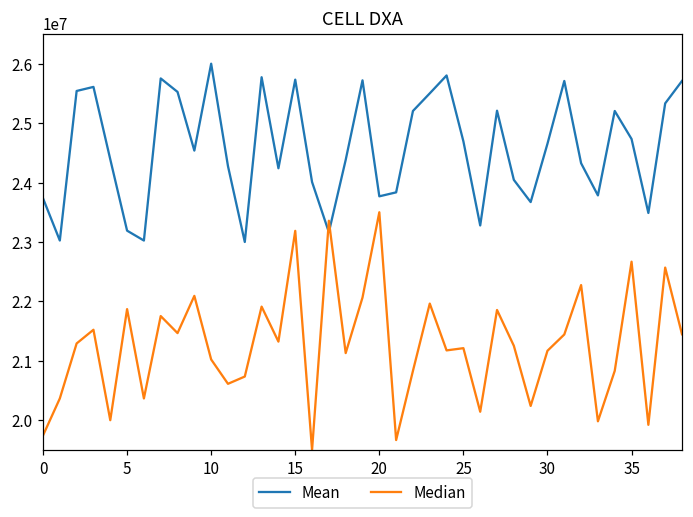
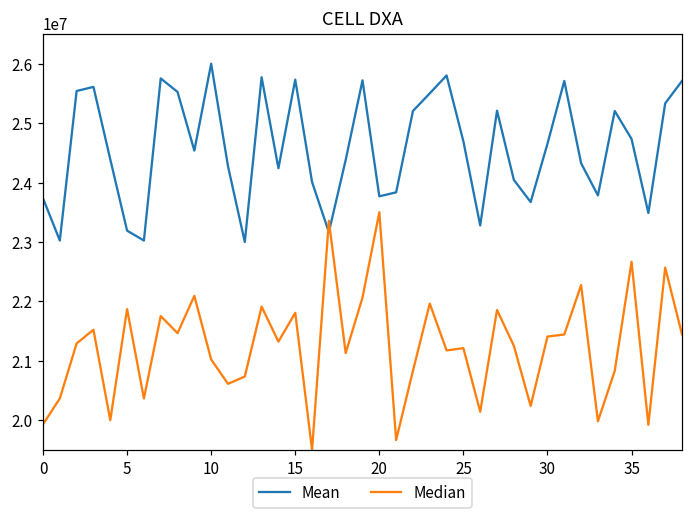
Median, 0: 19700000 -> 19900000
Median, 15: 23200000 -> 21800000
Median, 30: 21200000 -> 21400000
